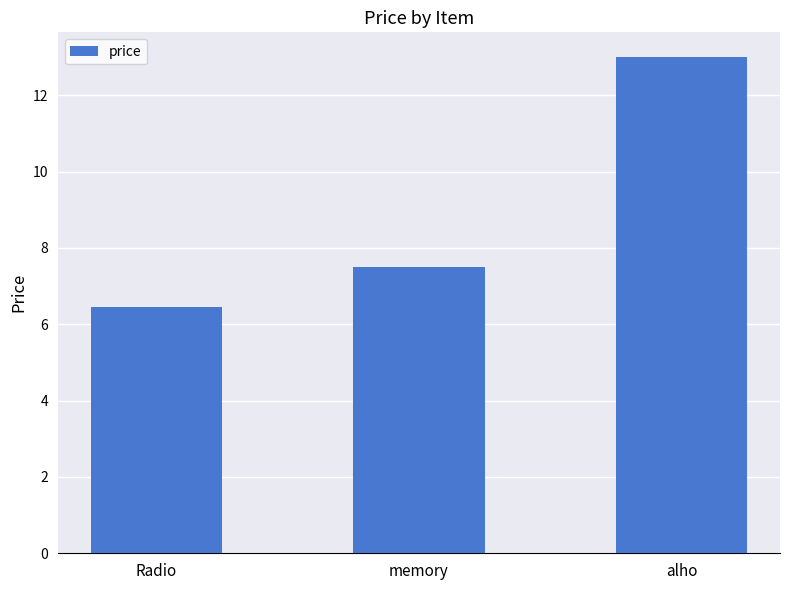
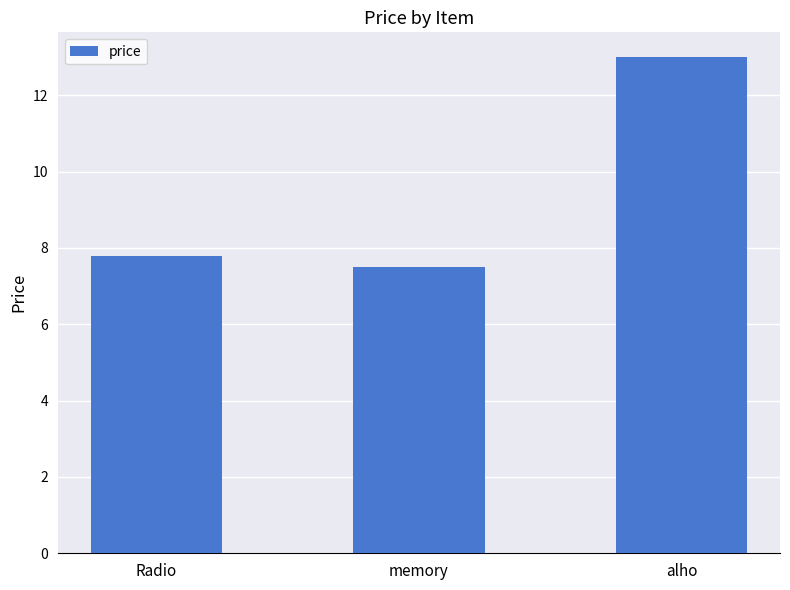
Radio: 6.5 -> 7.8
